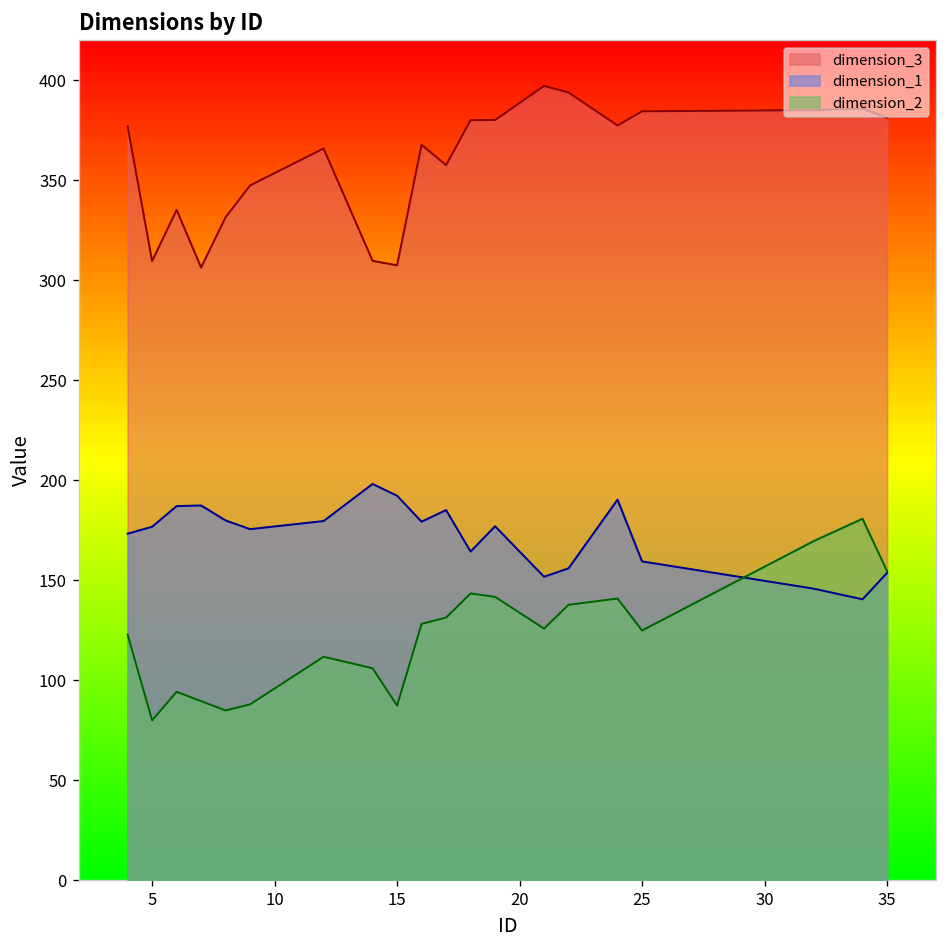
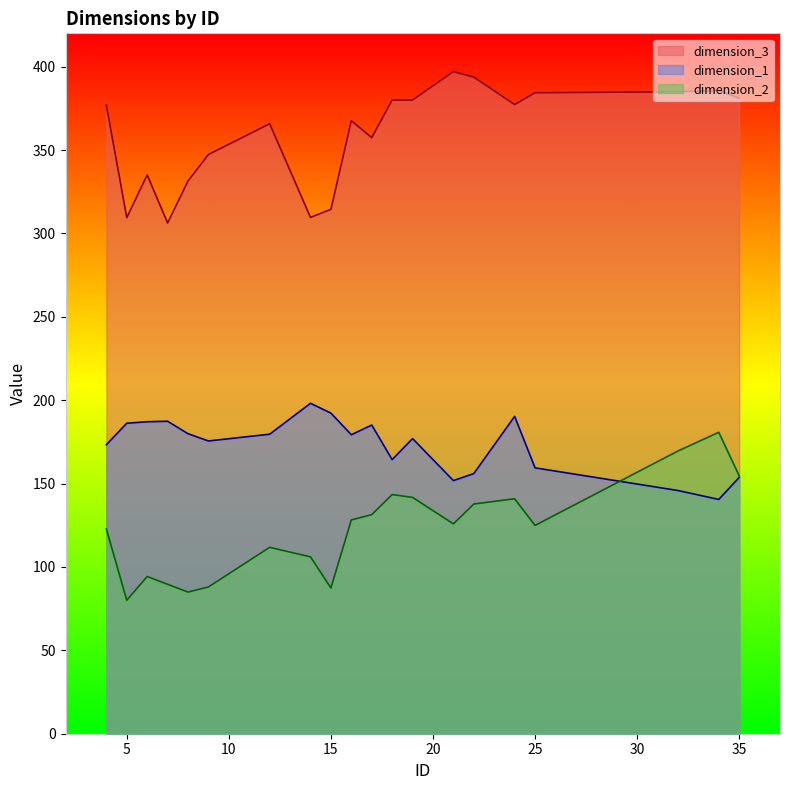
dimension_1, 5: 177 -> 186
dimension_3, 15: 307 -> 314
